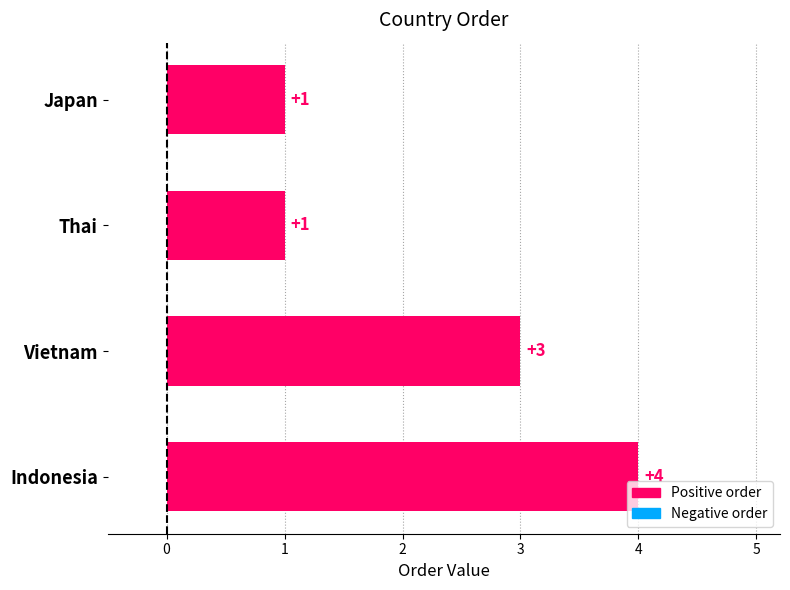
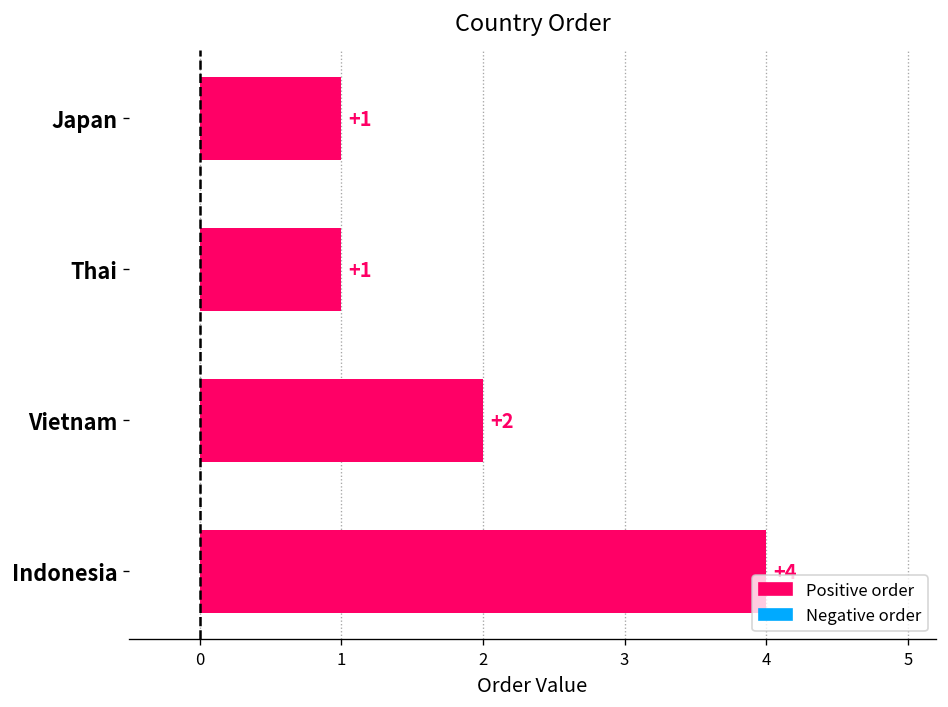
Vietnam: +3 -> +2
